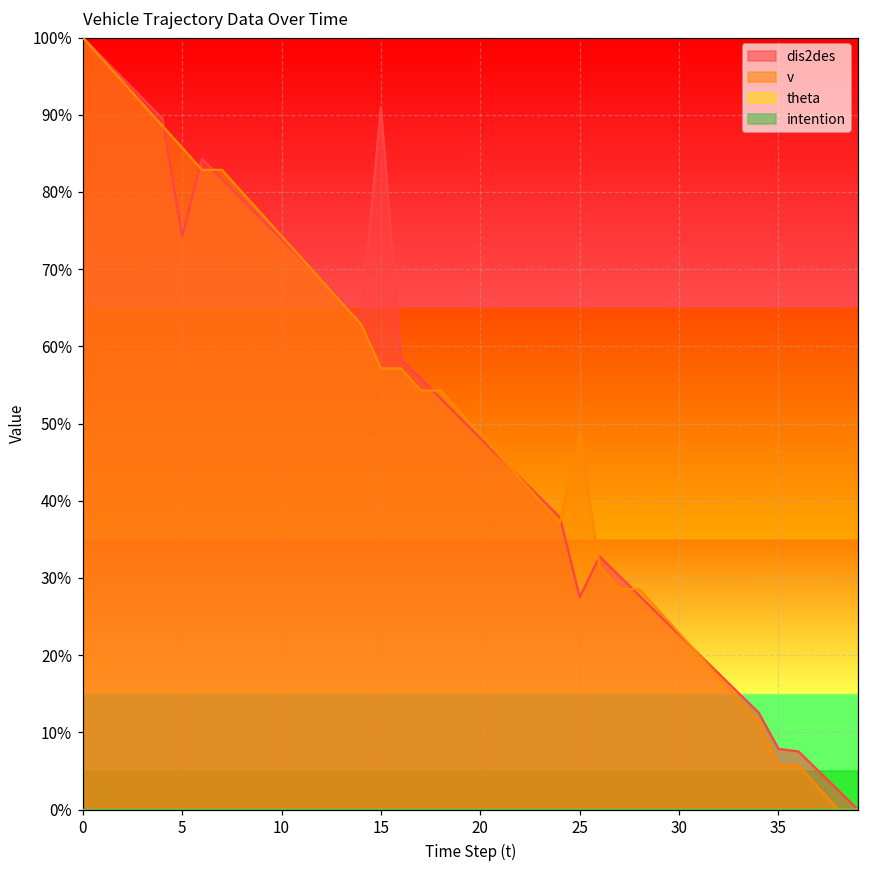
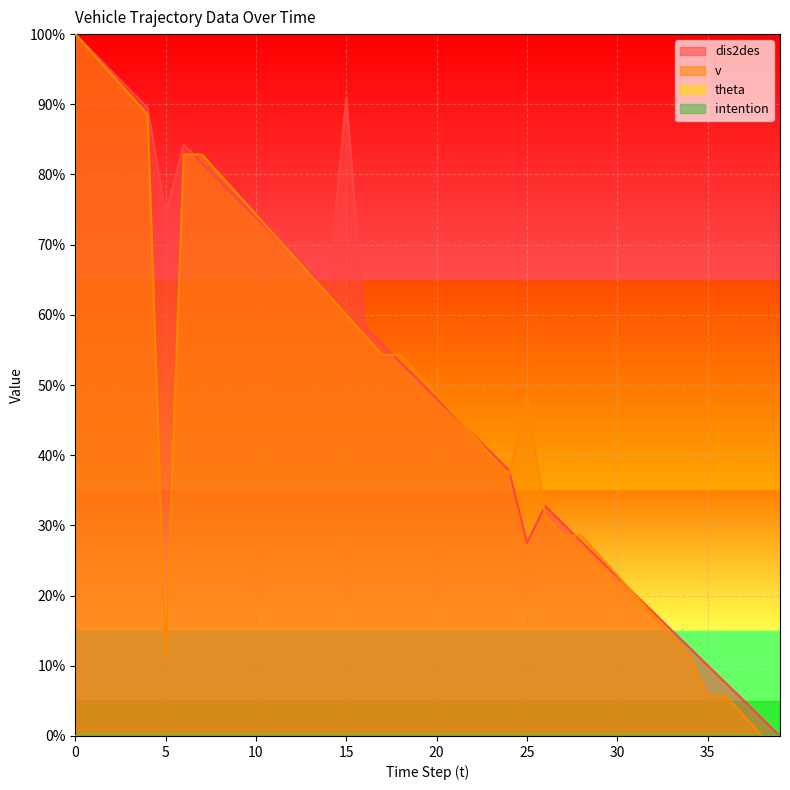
v, 5: 86% -> 11%
v, 15: 57% -> 60%
dis2des, 35: 8% -> 10%
